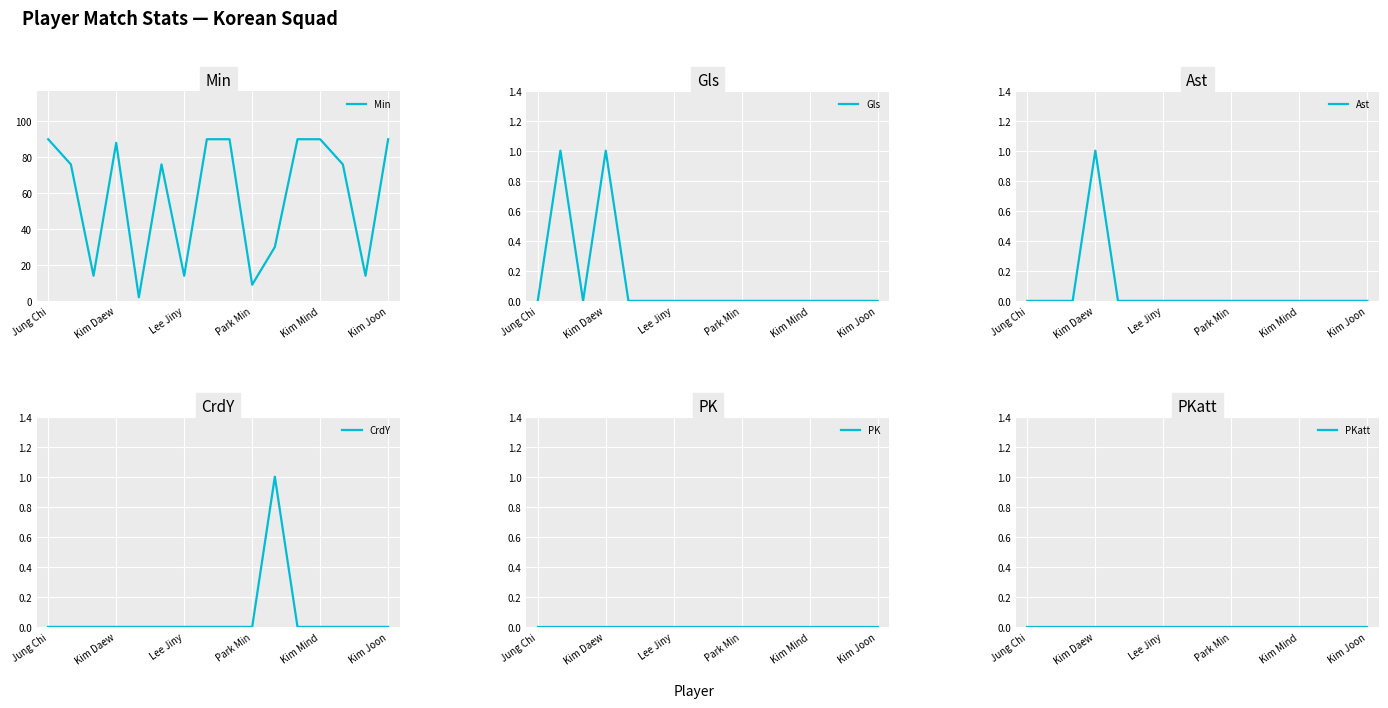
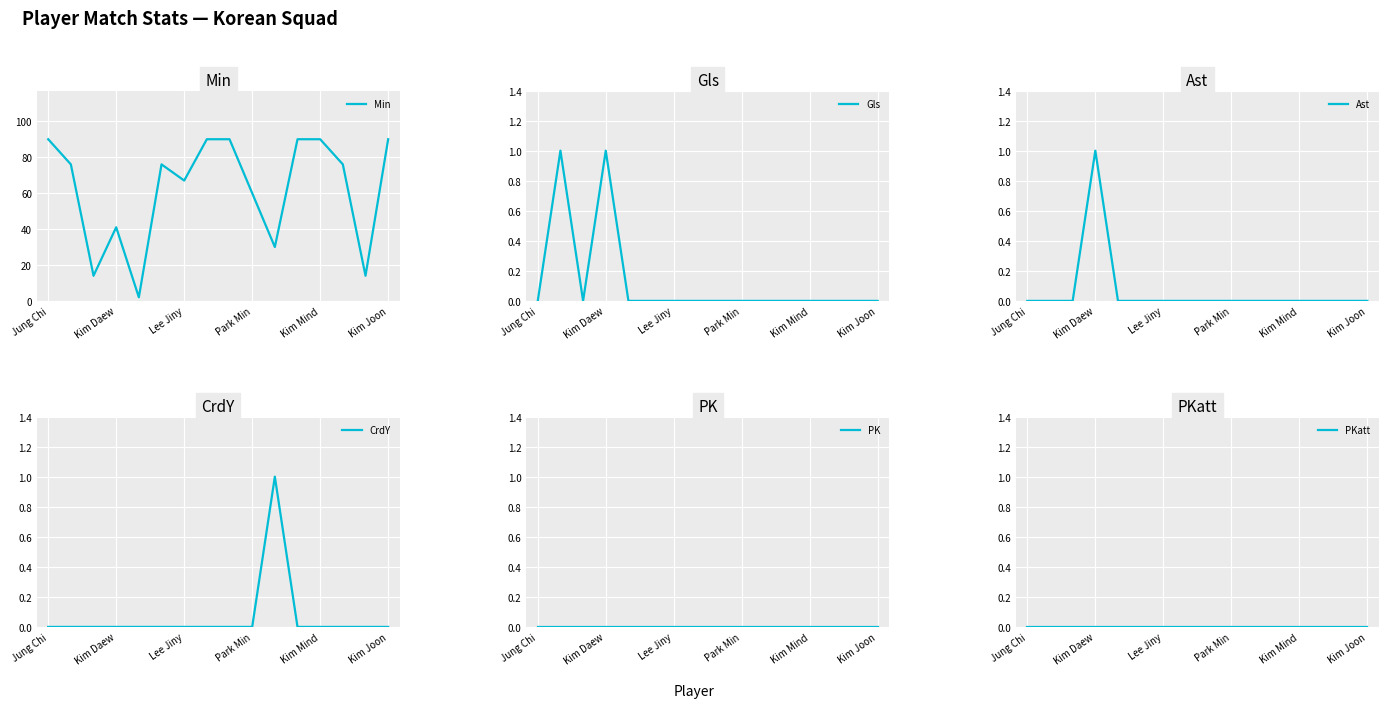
Min, Kim Daew: 88 -> 41
Min, Lee Jiny: 14 -> 67
Min, Park Min: 9 -> 60
